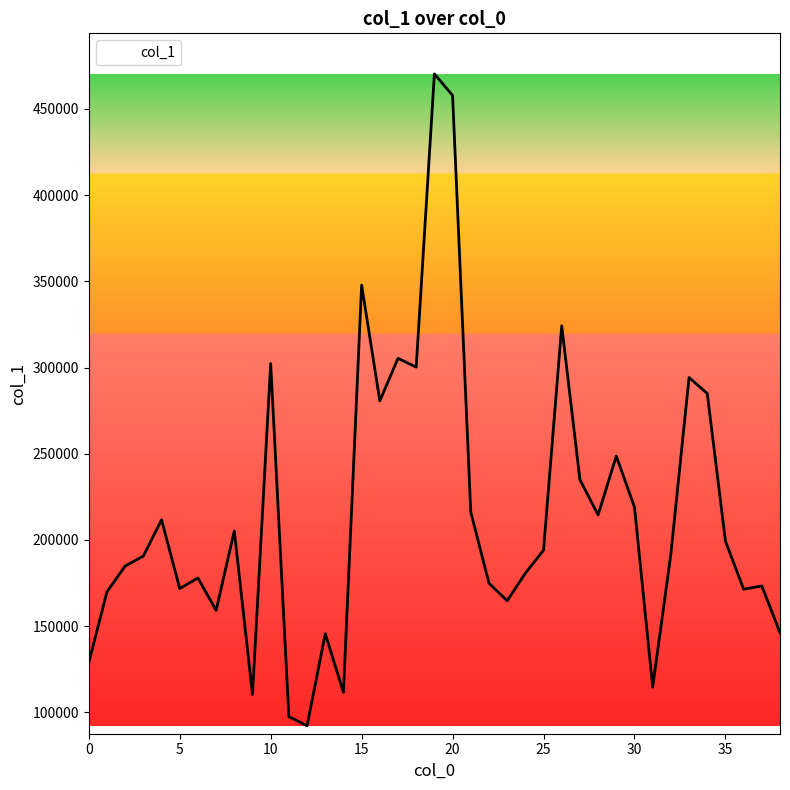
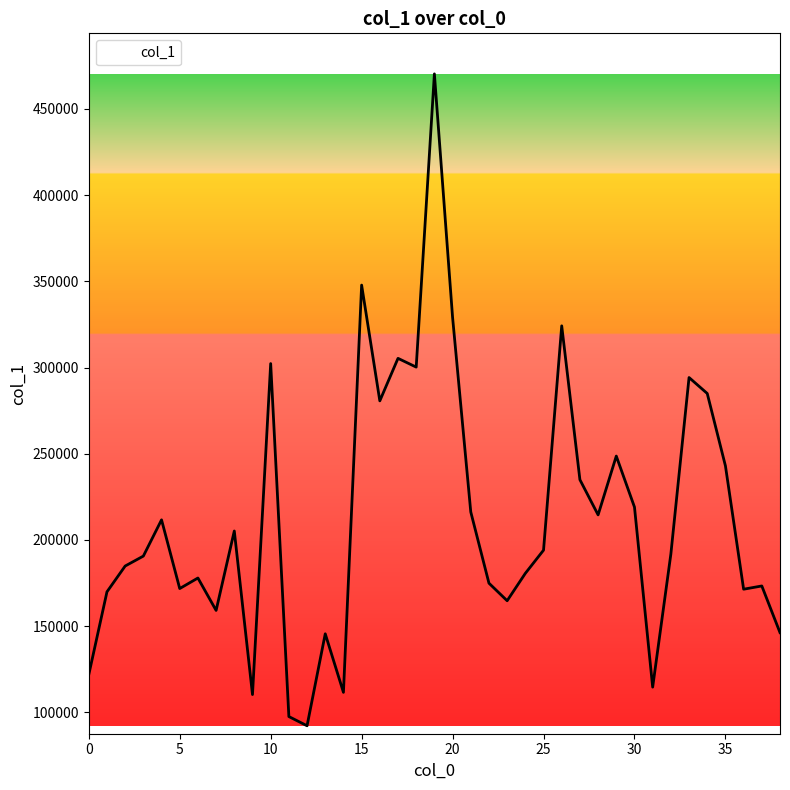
0: 129000 -> 122000
20: 458000 -> 329000
35: 199000 -> 243000
